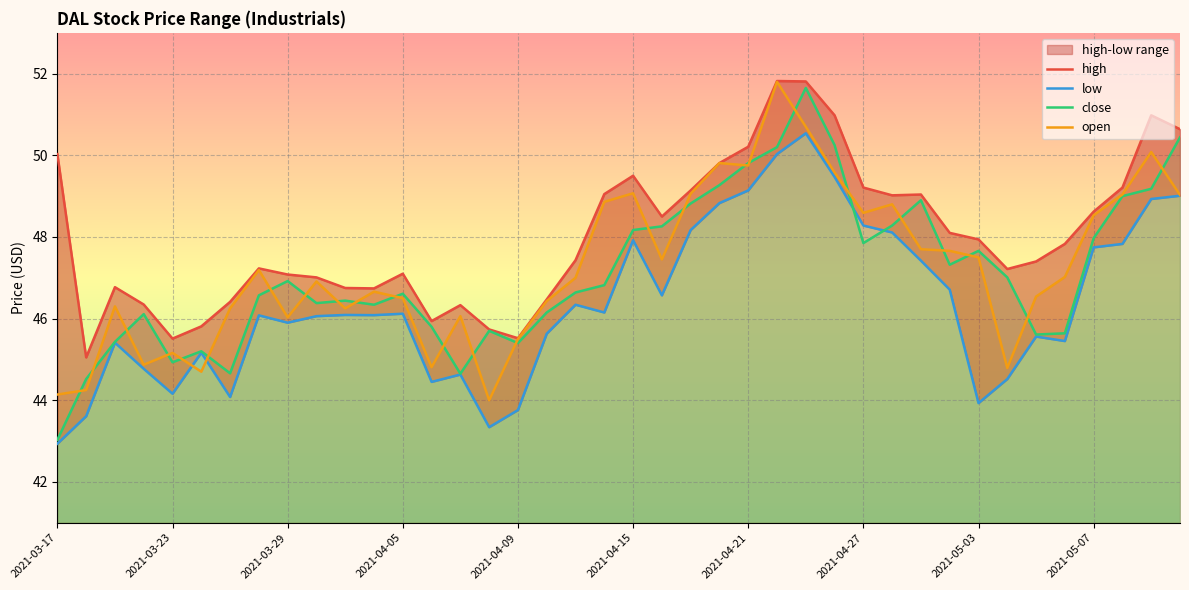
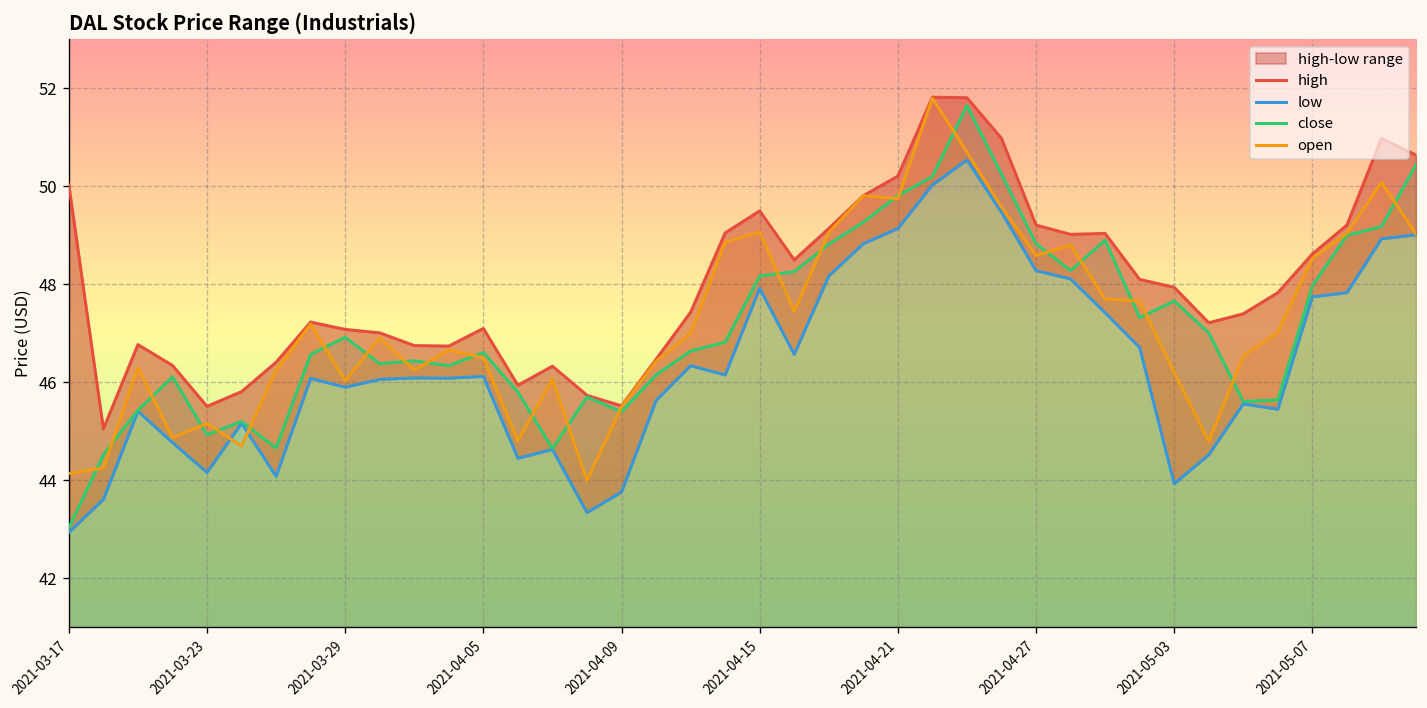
close, 2021-04-27: 47.9 -> 48.8
open, 2021-05-03: 47.5 -> 46.2
